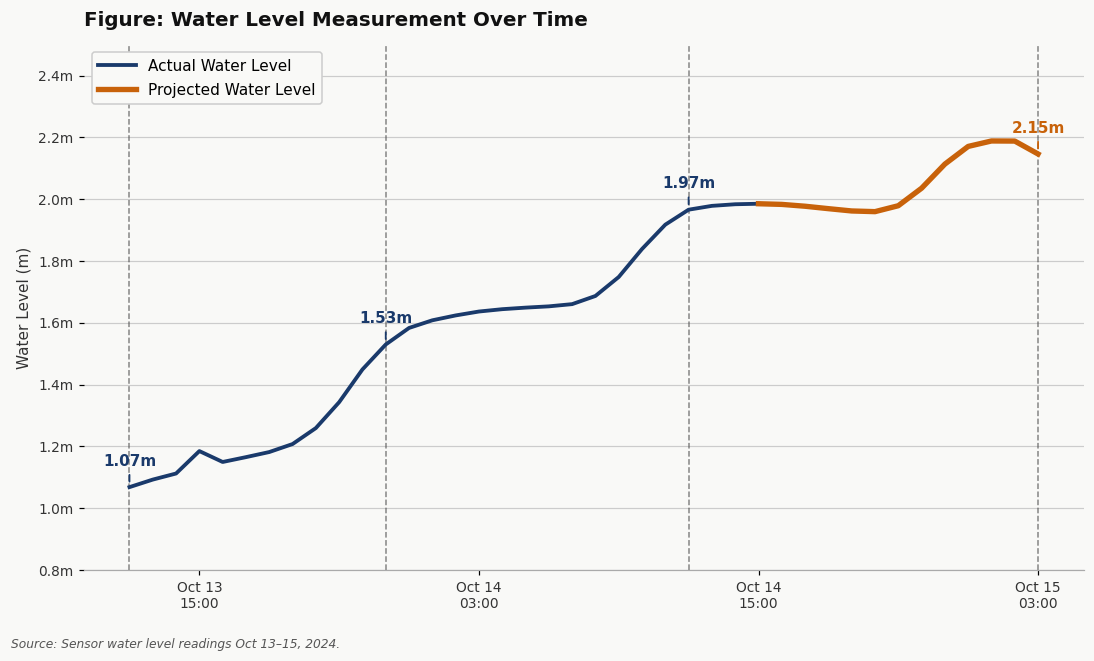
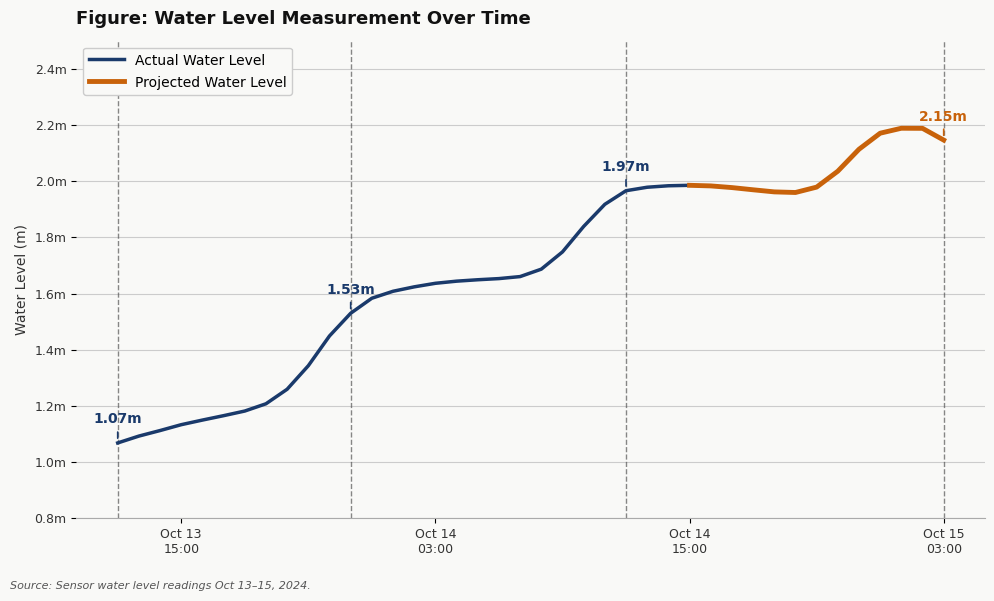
Actual Water Level, Oct 13 15:00: 1.18m -> 1.13m
